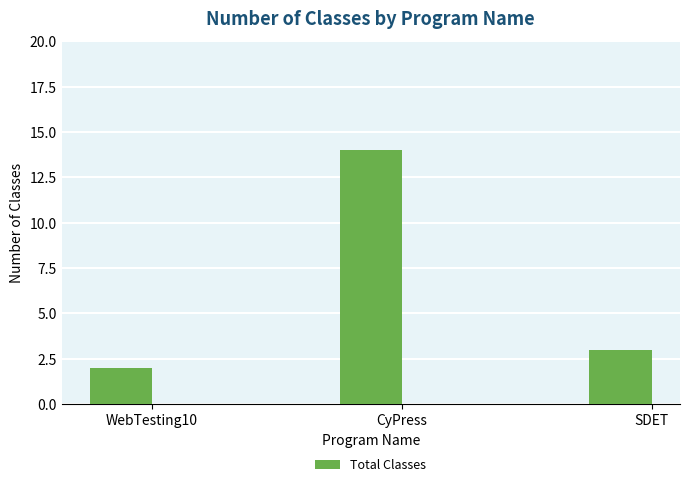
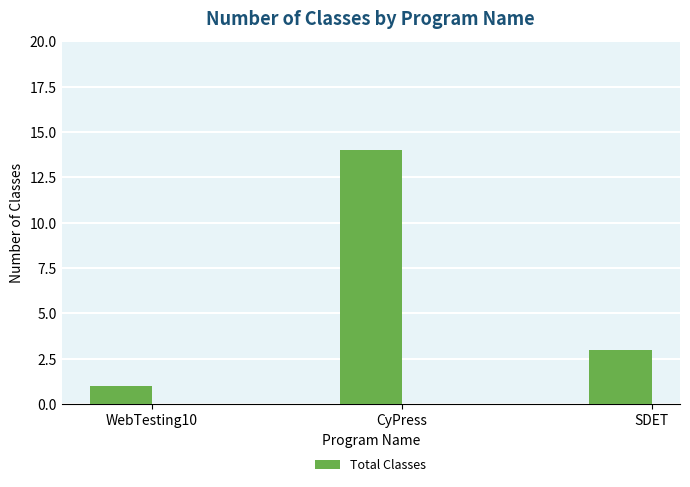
WebTesting10: 2 -> 1
